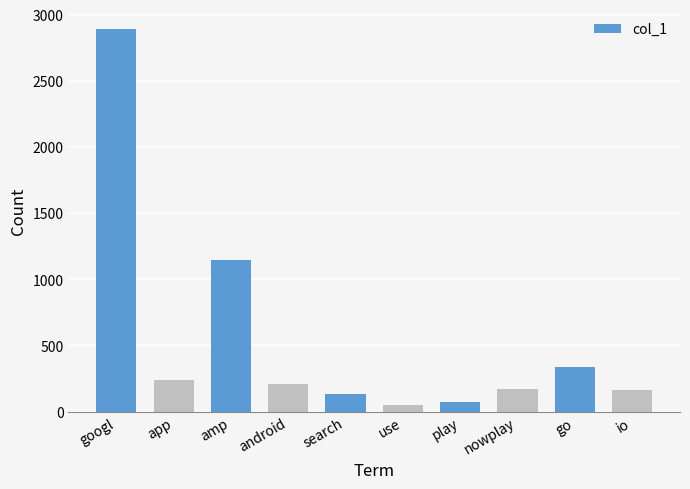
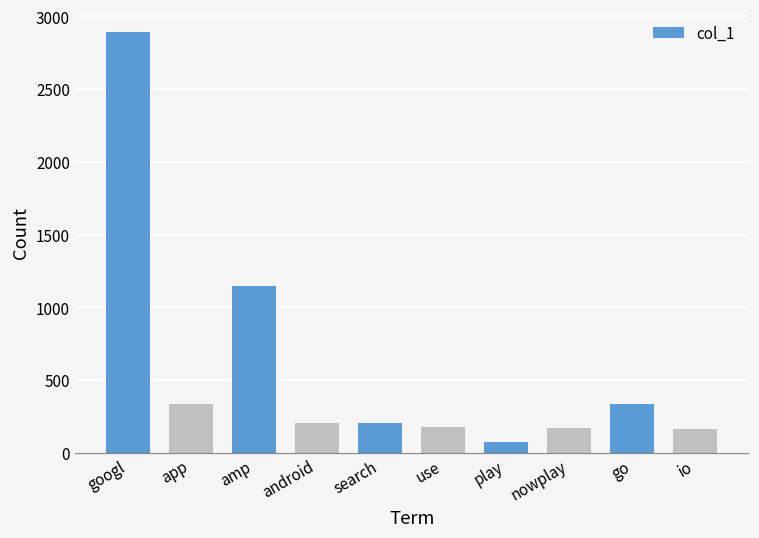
app: 240 -> 330
search: 130 -> 210
use: 50 -> 180
